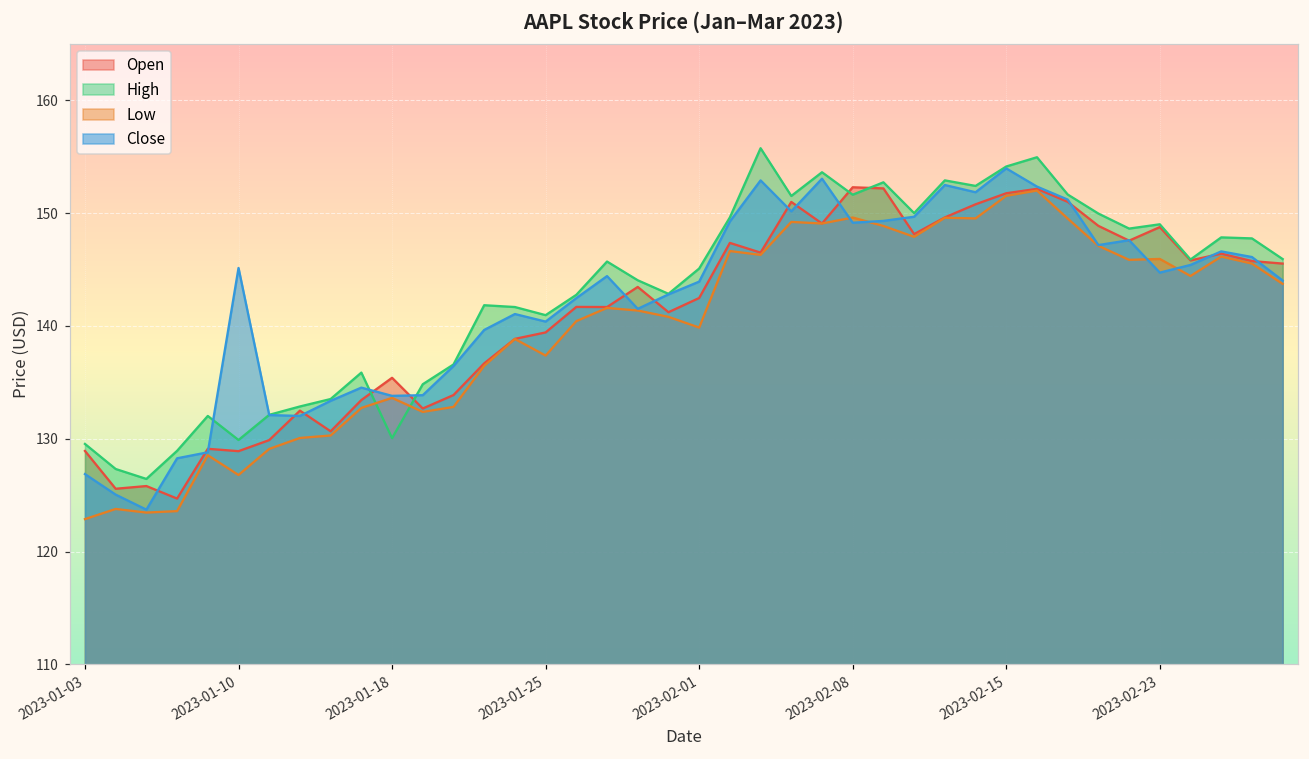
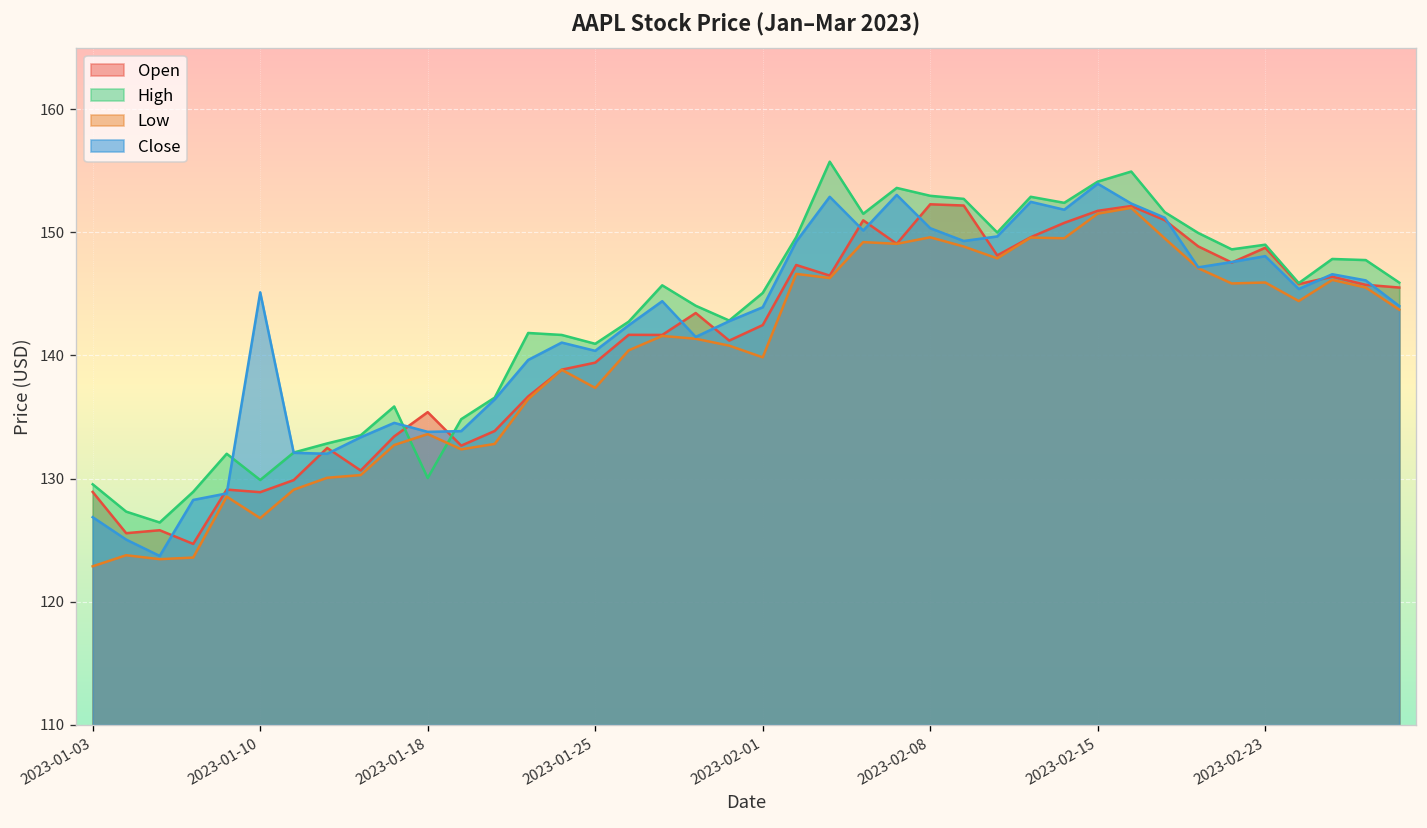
High, 2023-02-08: 151.6 -> 153.0
Close, 2023-02-08: 149.1 -> 150.3
Close, 2023-02-23: 144.7 -> 148.1
